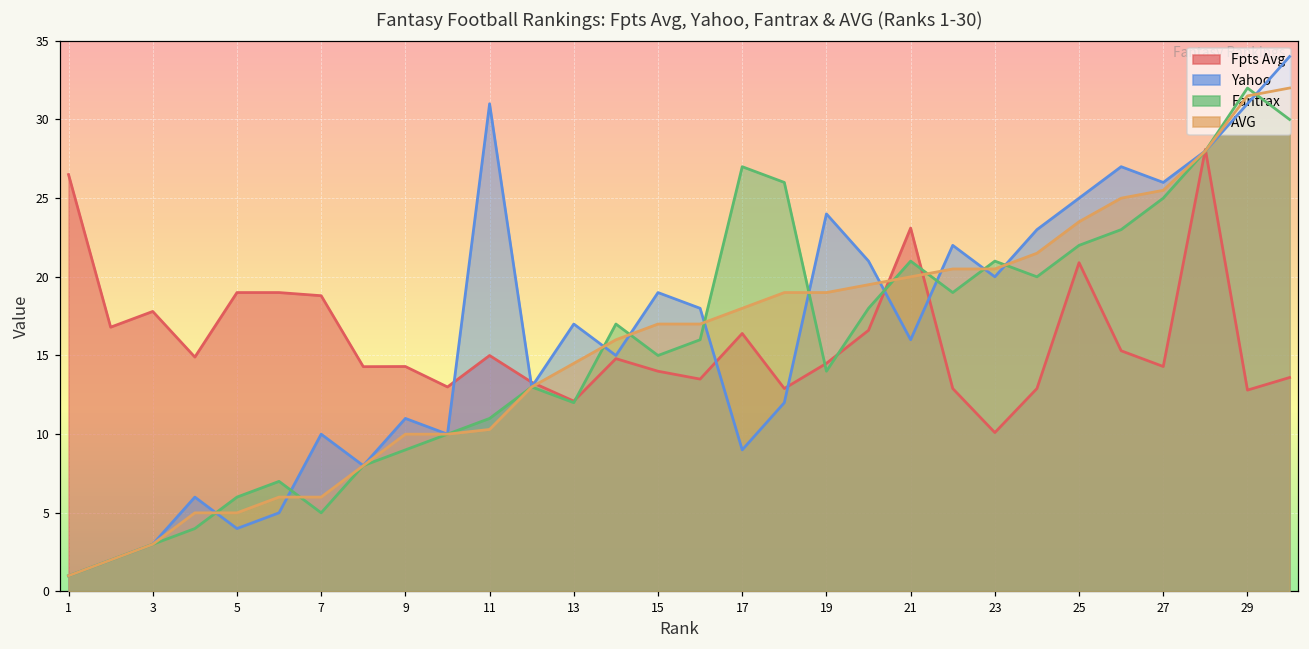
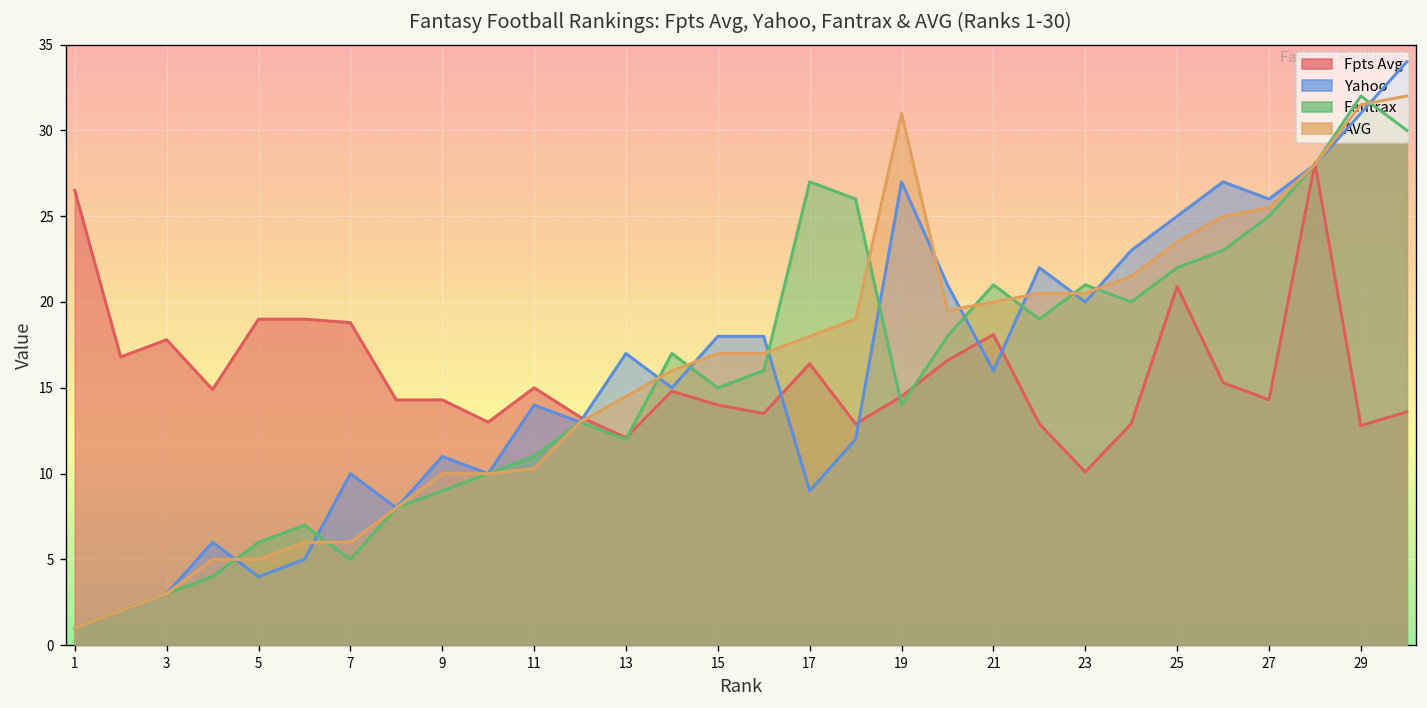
Yahoo, 11: 31 -> 14
Yahoo, 15: 19 -> 18
Yahoo, 19: 24 -> 27
AVG, 19: 19 -> 31
Fpts Avg, 21: 23.1 -> 18.1
